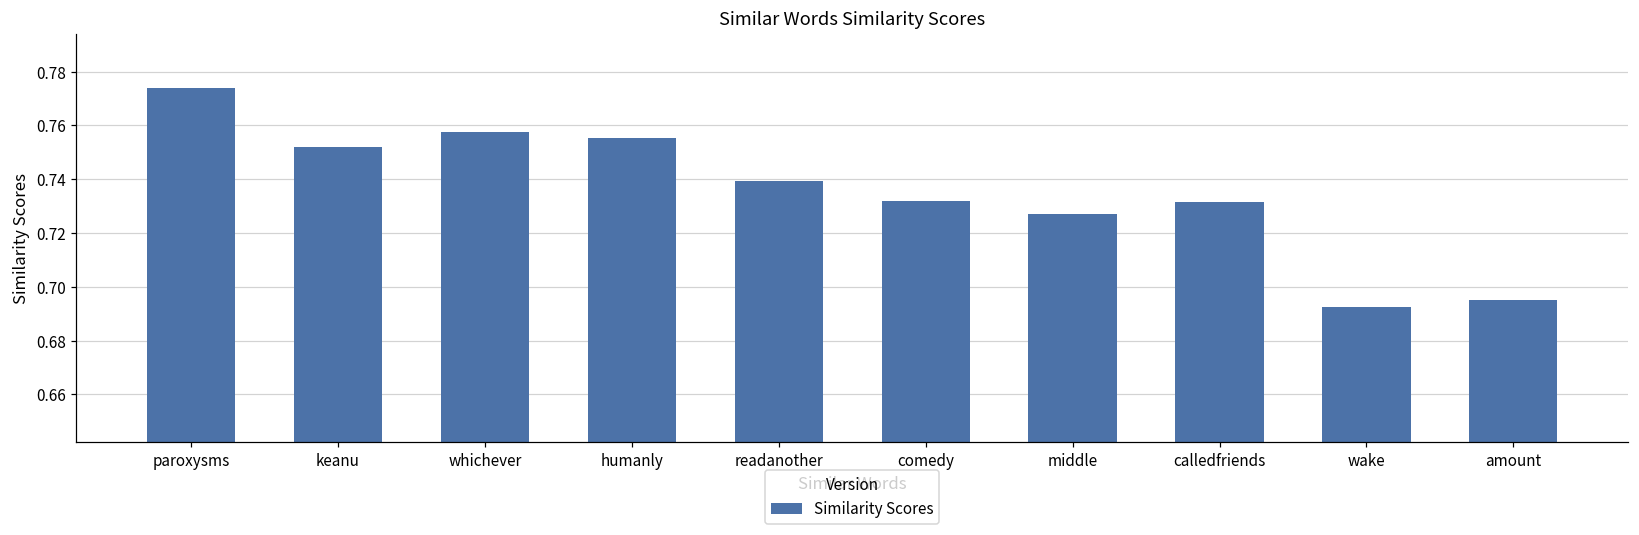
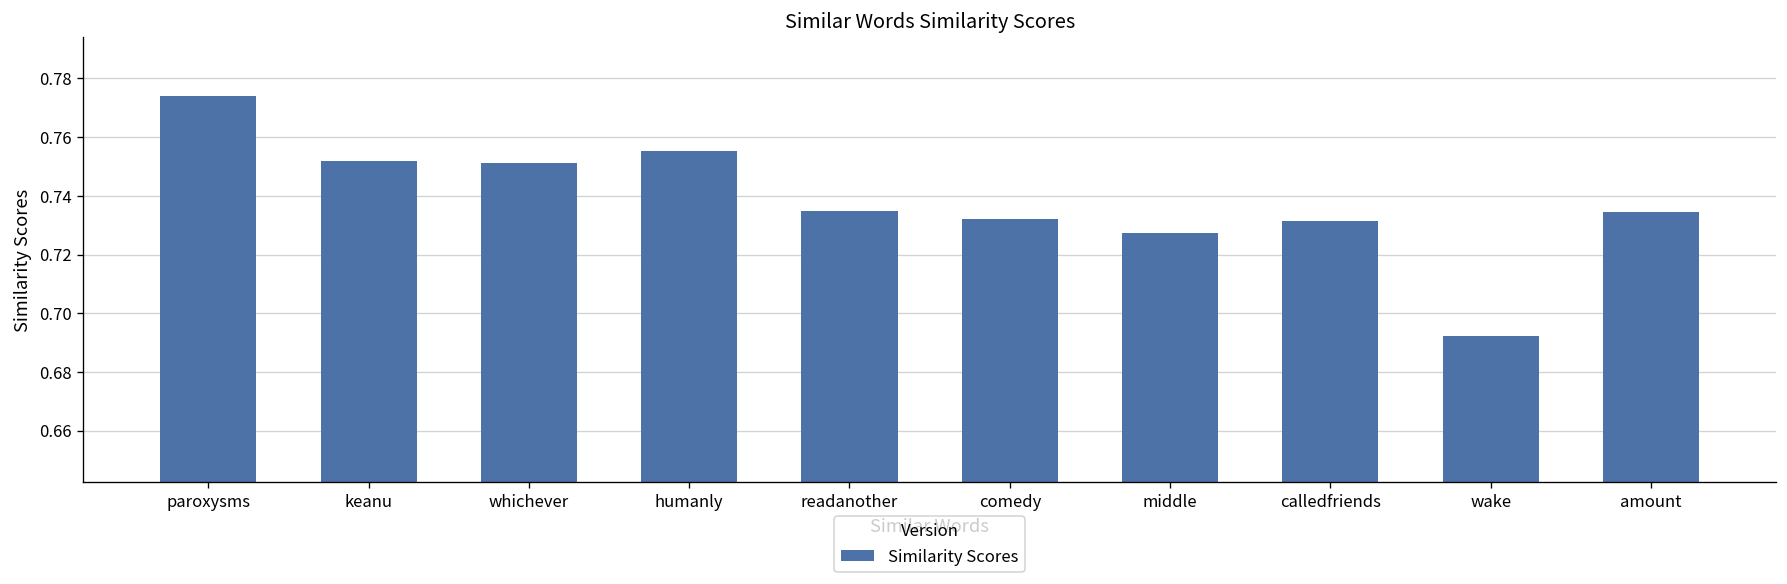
whichever: 0.757 -> 0.751
readanother: 0.739 -> 0.735
amount: 0.695 -> 0.735
